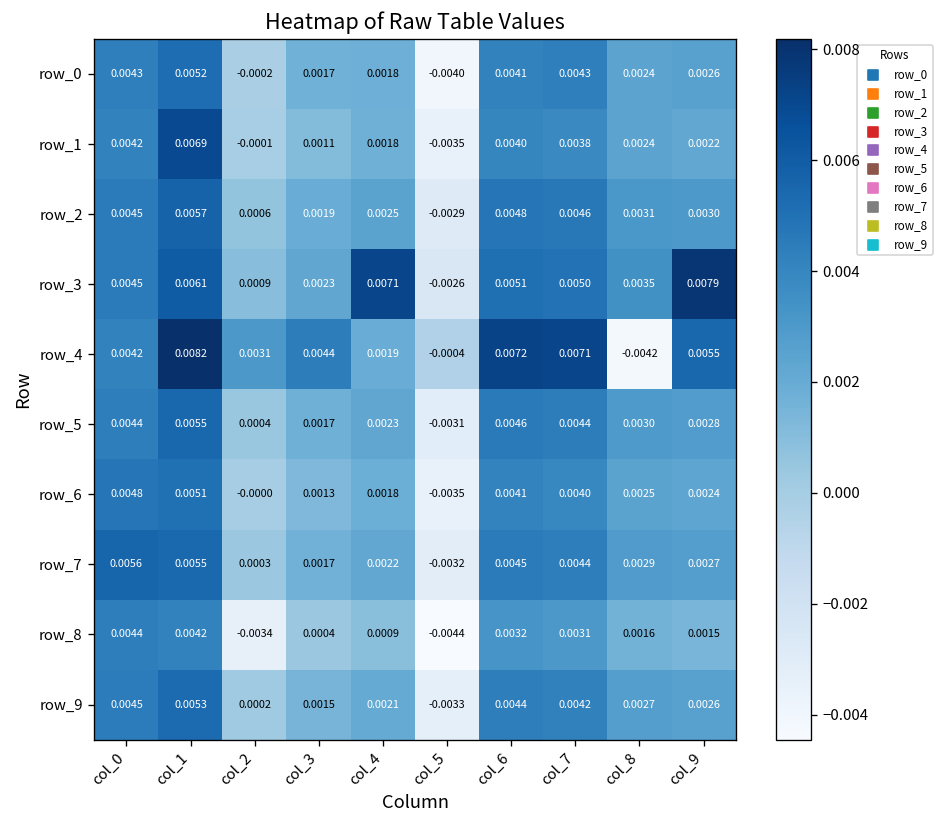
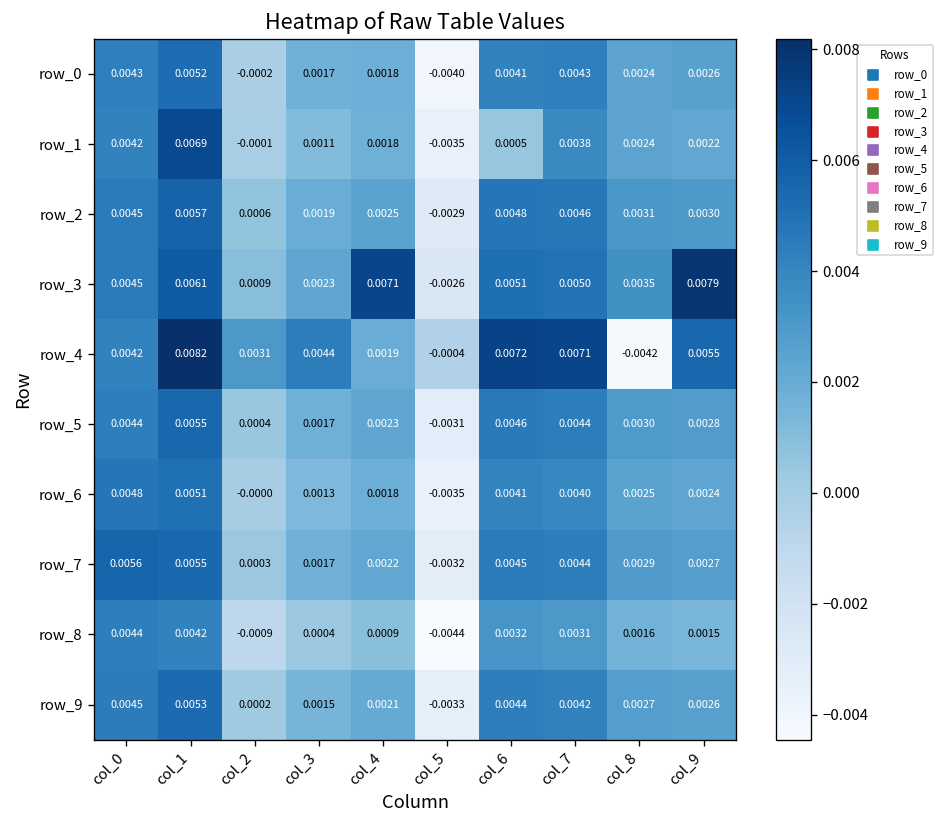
row_1, col_6: 0.0040 -> 0.0005
row_8, col_2: -0.0034 -> -0.0009
